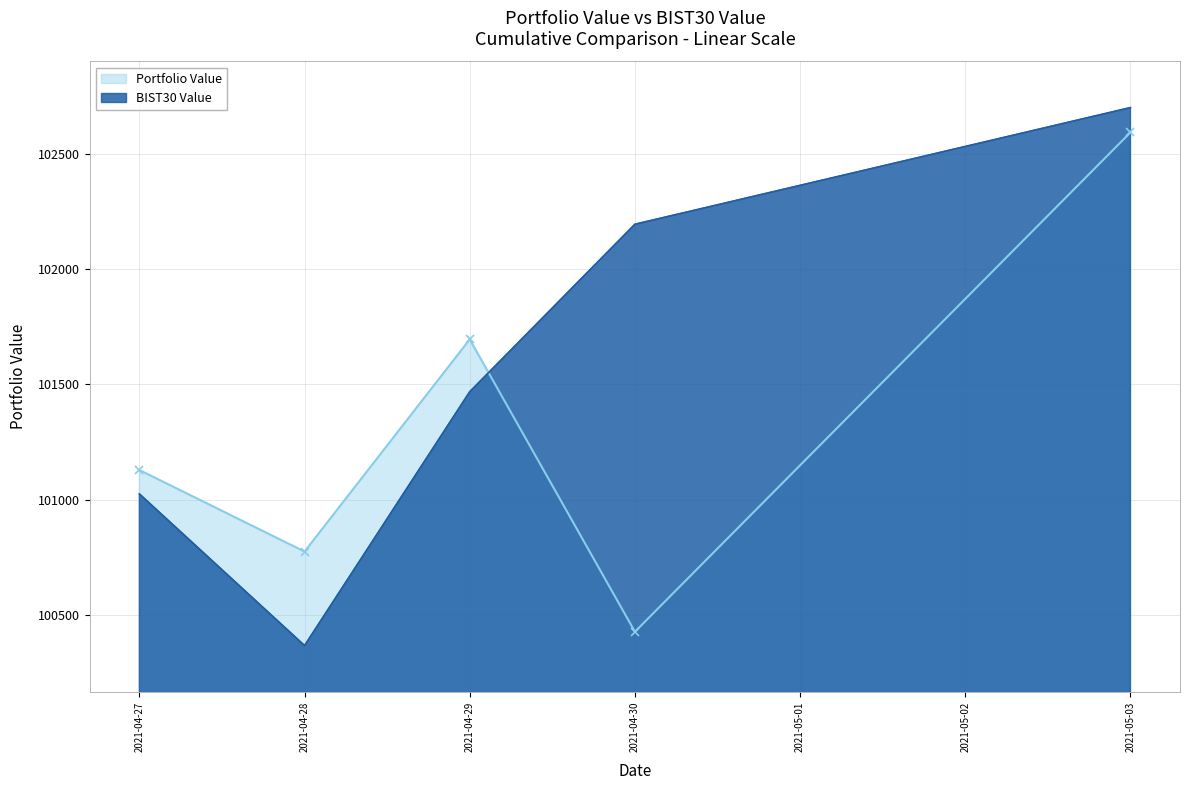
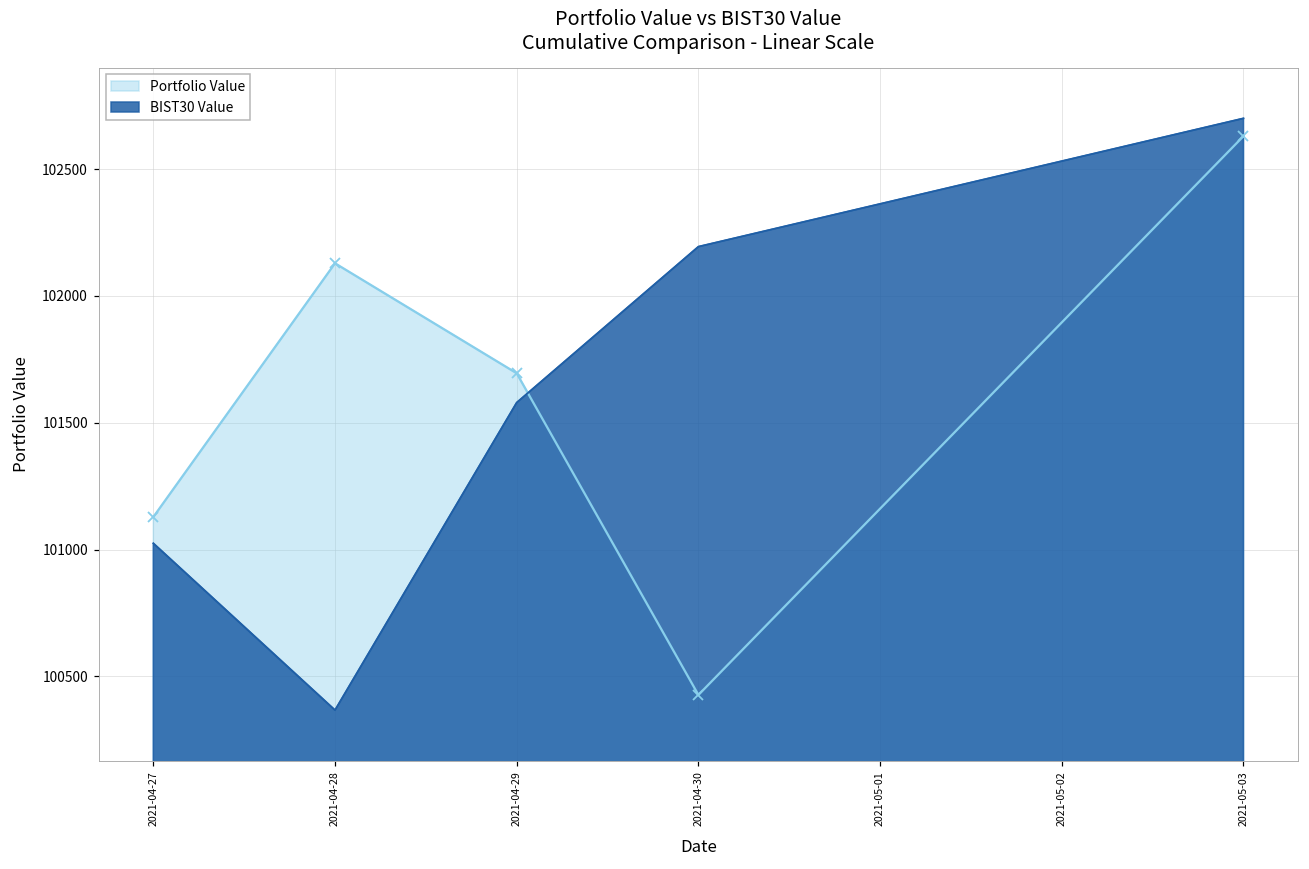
Portfolio Value, 2021-04-28: 100770 -> 102130
BIST30 Value, 2021-04-29: 101470 -> 101580
Portfolio Value, 2021-05-03: 102590 -> 102630
